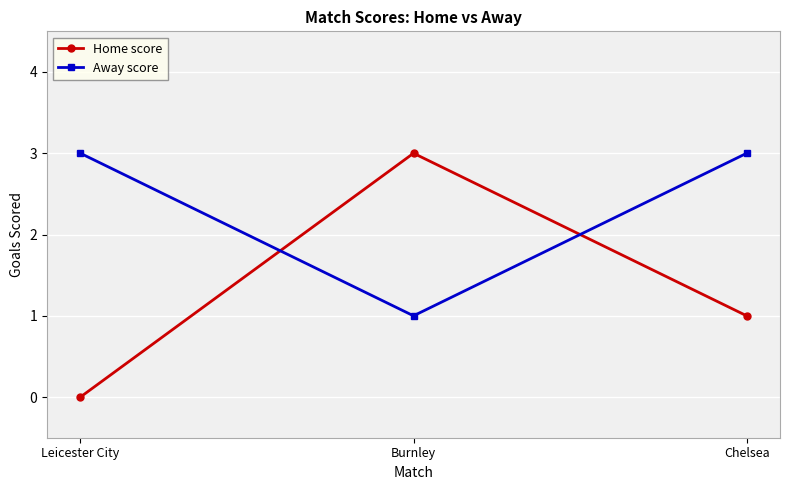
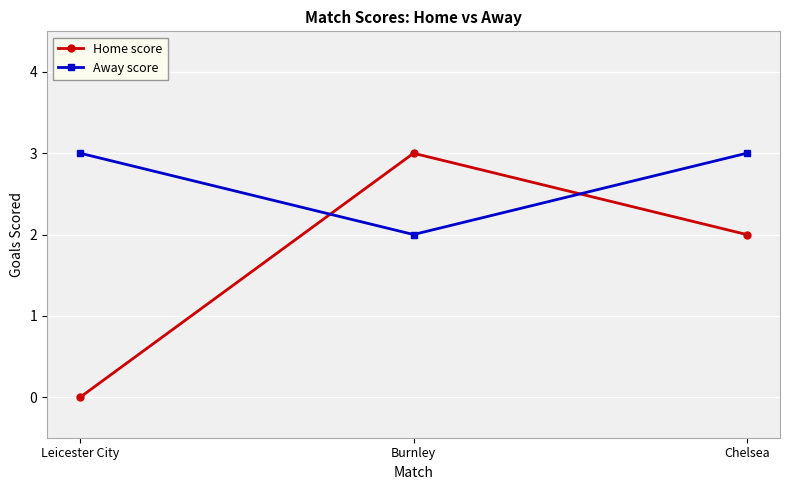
Away score, Burnley: 1 -> 2
Home score, Chelsea: 1 -> 2
